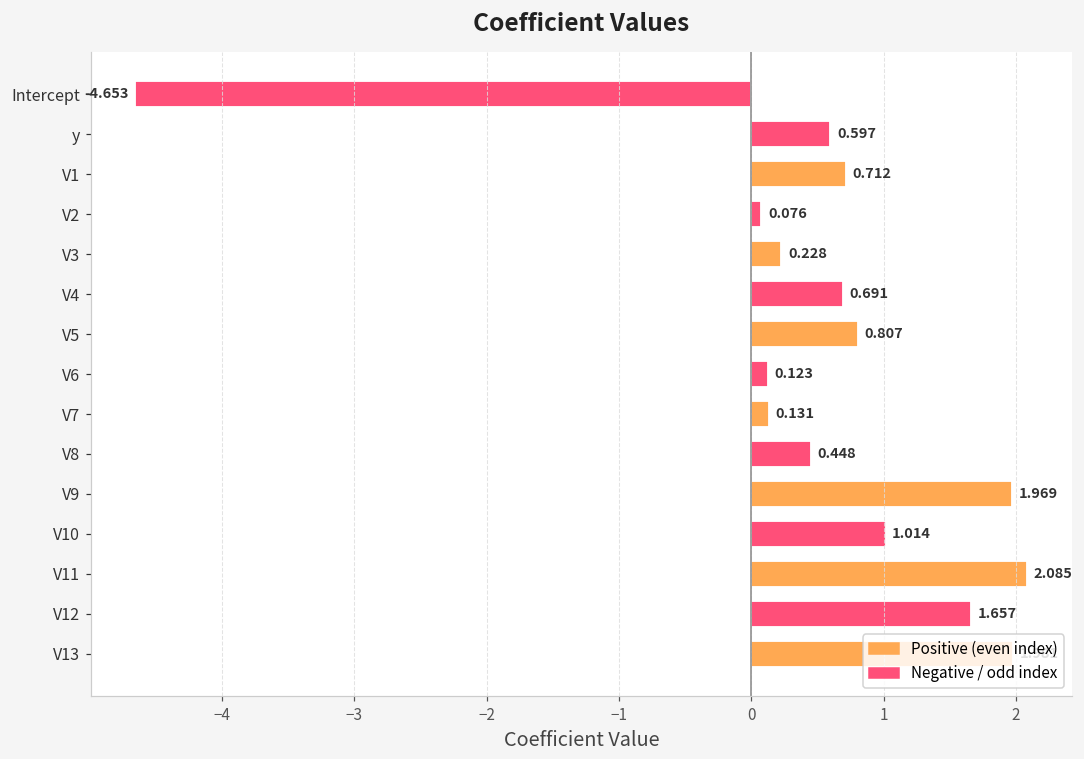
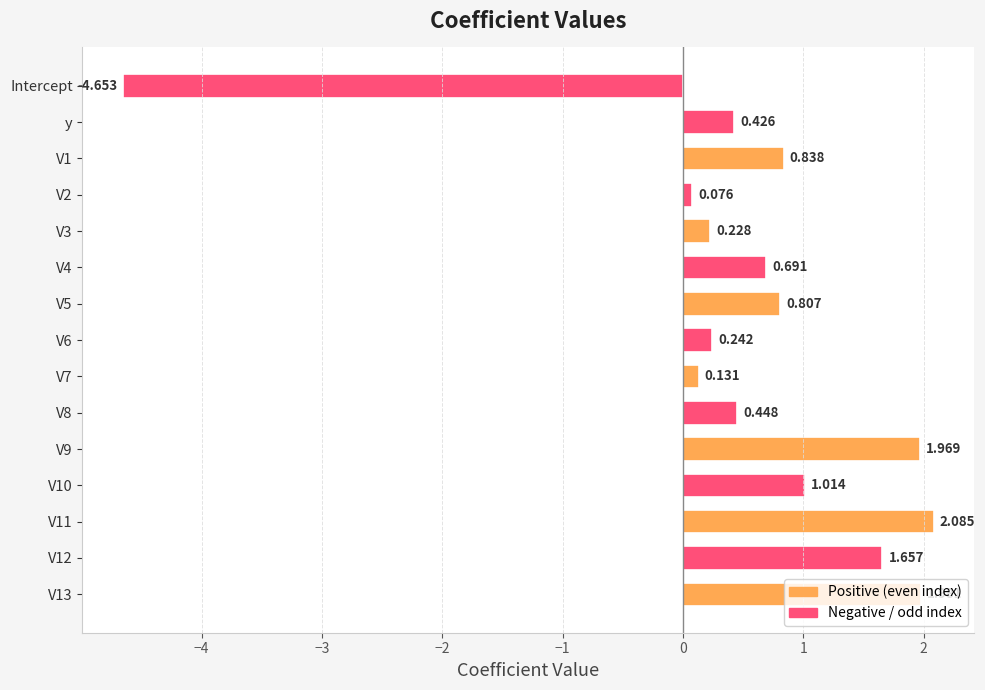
y: 0.597 -> 0.426
V1: 0.712 -> 0.838
V6: 0.123 -> 0.242
